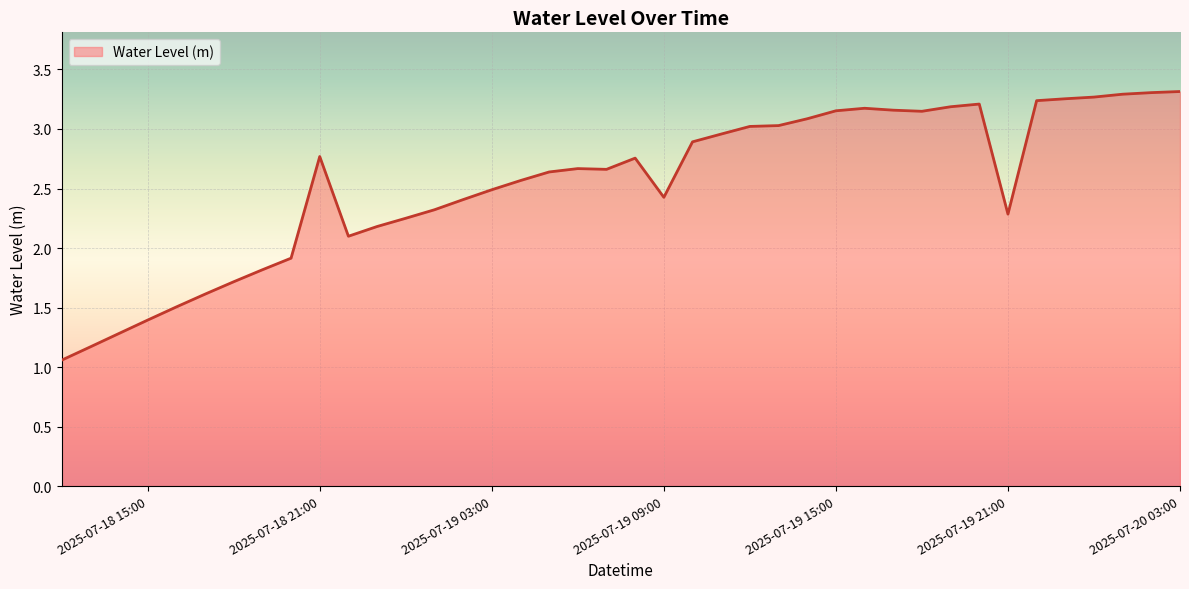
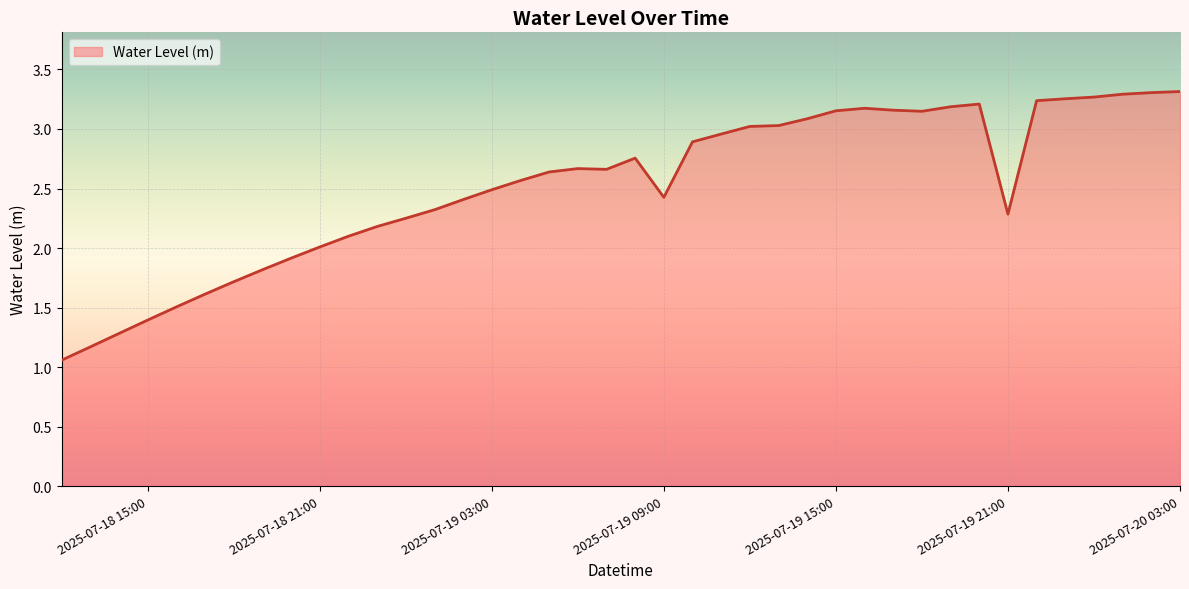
2025-07-18 21:00: 2.77 -> 2.01
